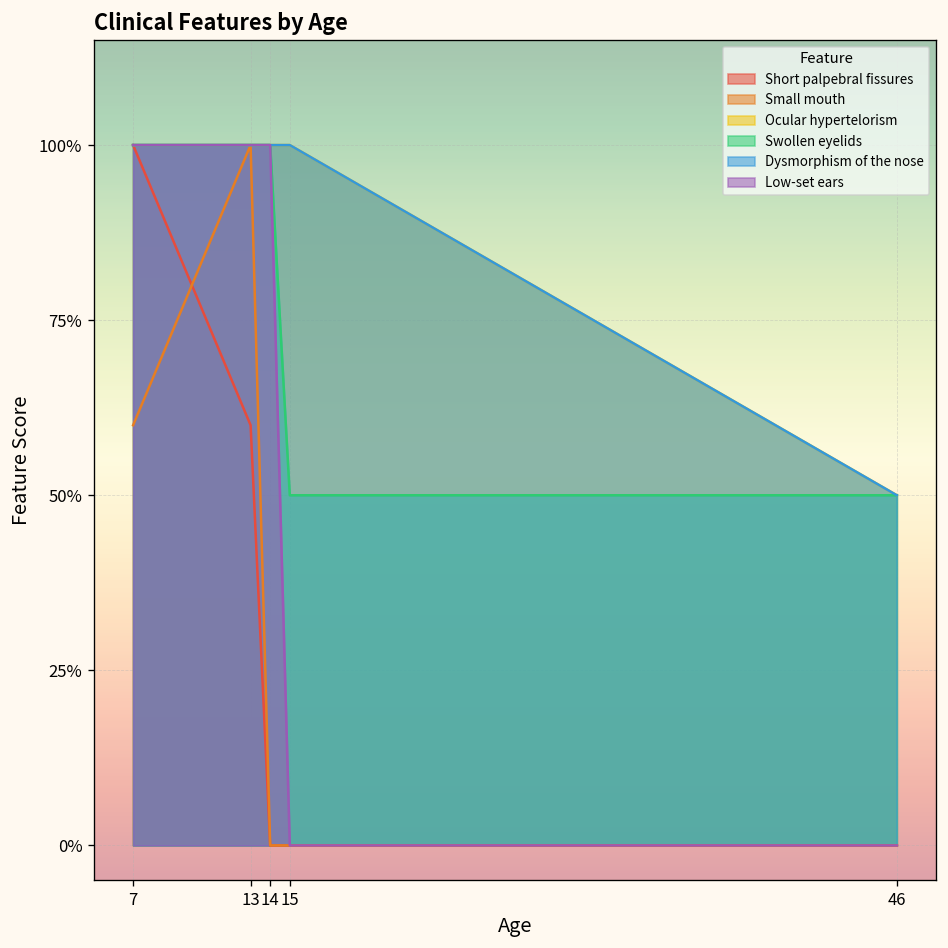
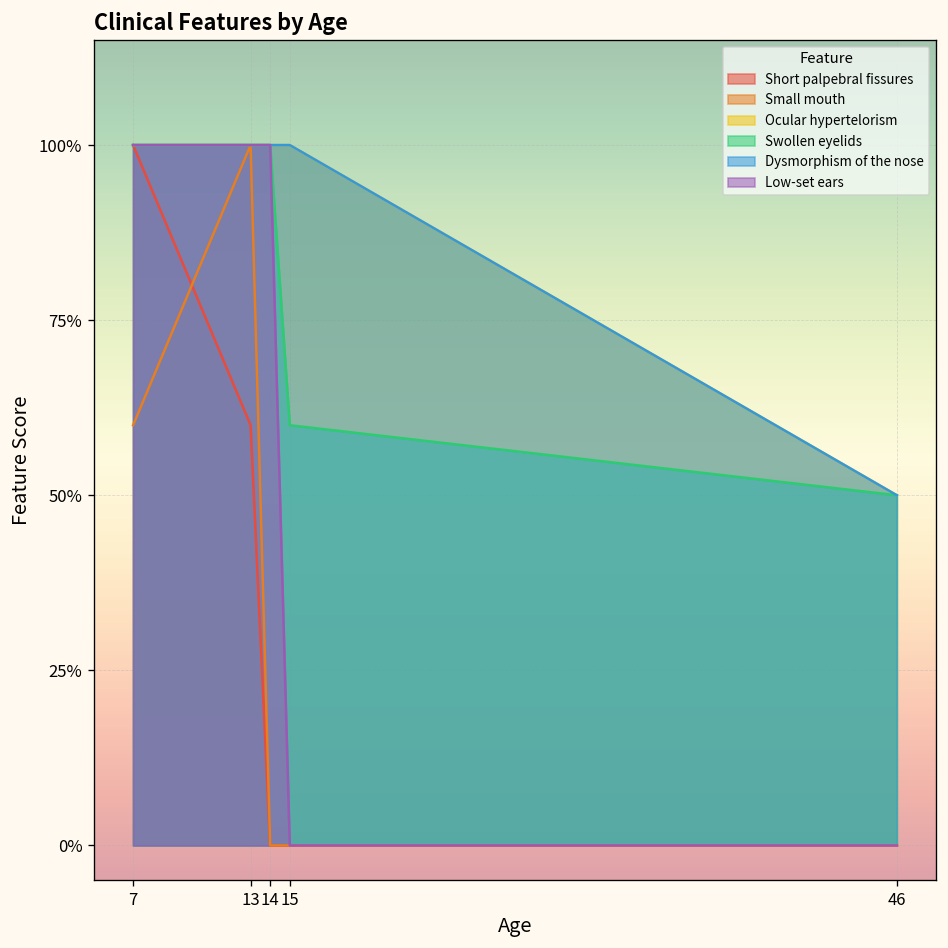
Swollen eyelids, 15: 50% -> 60%
